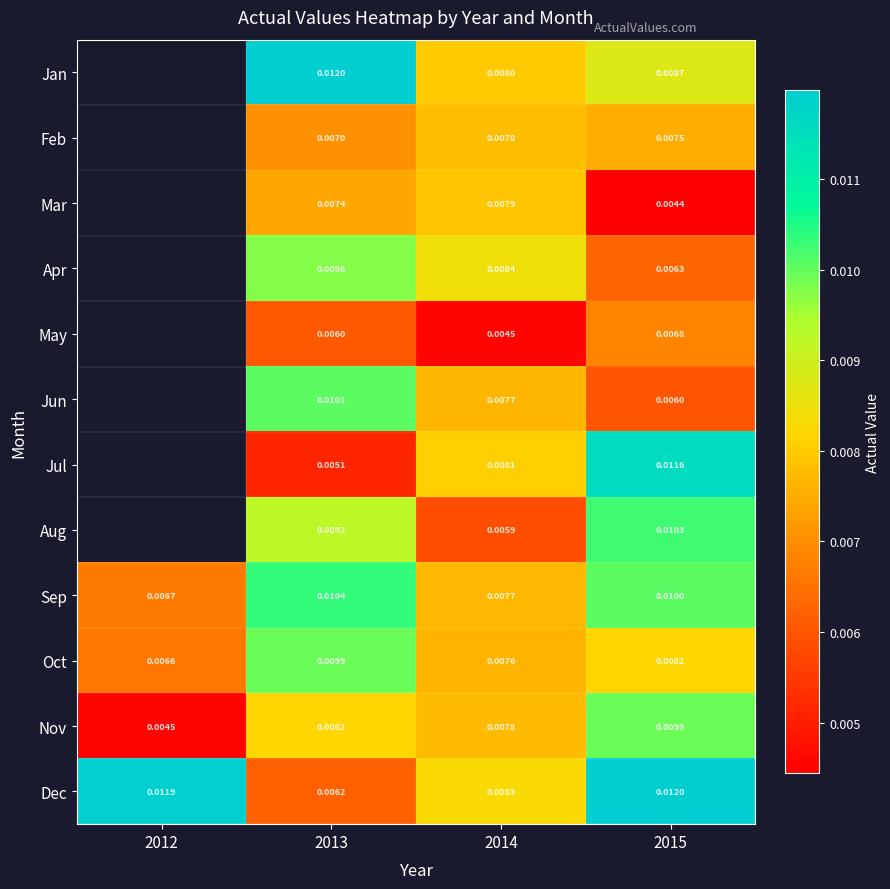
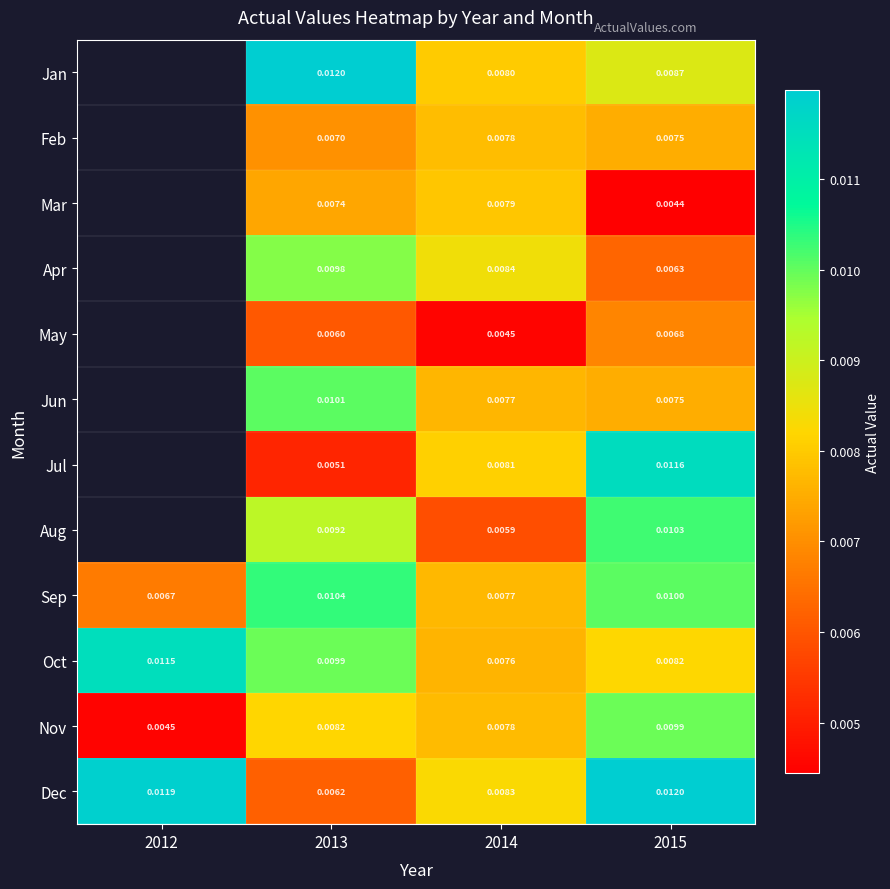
Jun, 2015: 0.0060 -> 0.0075
Oct, 2012: 0.0066 -> 0.0115
